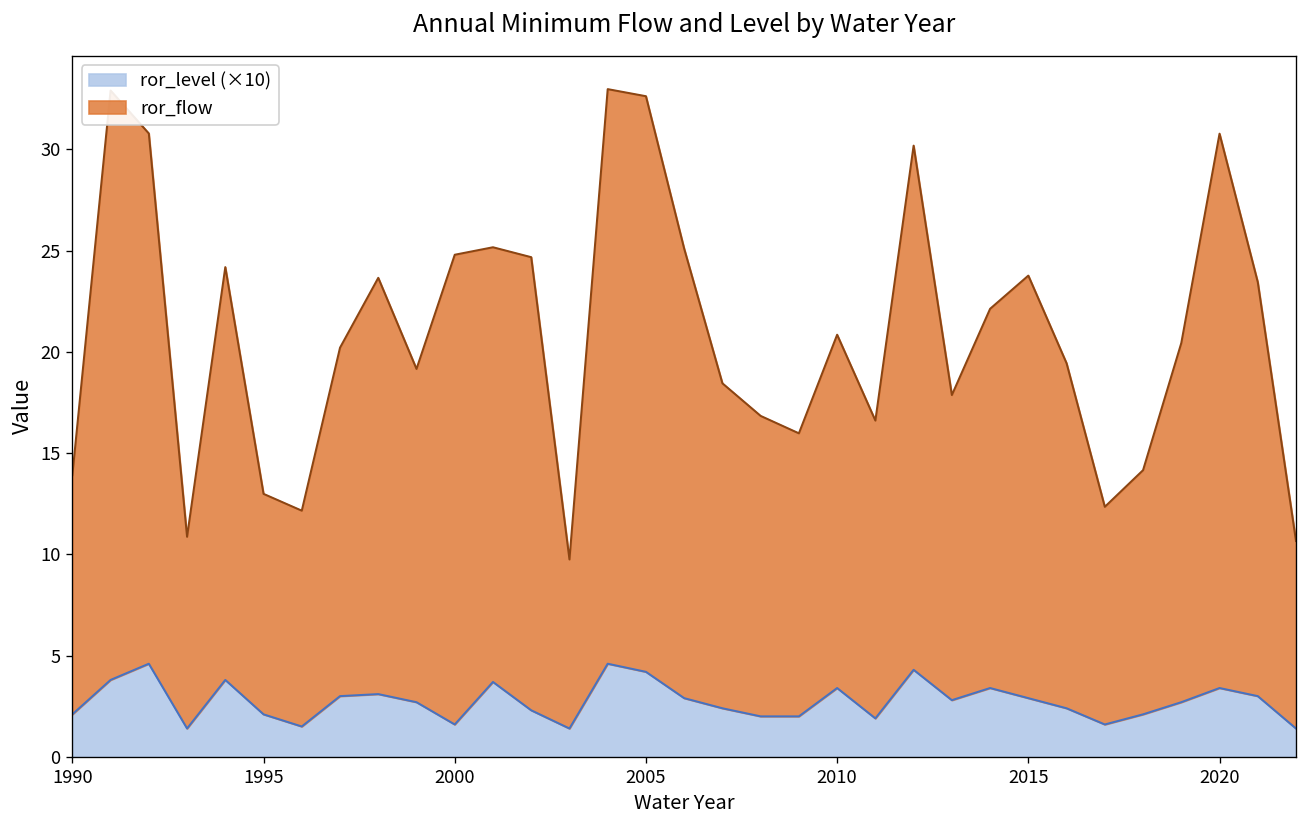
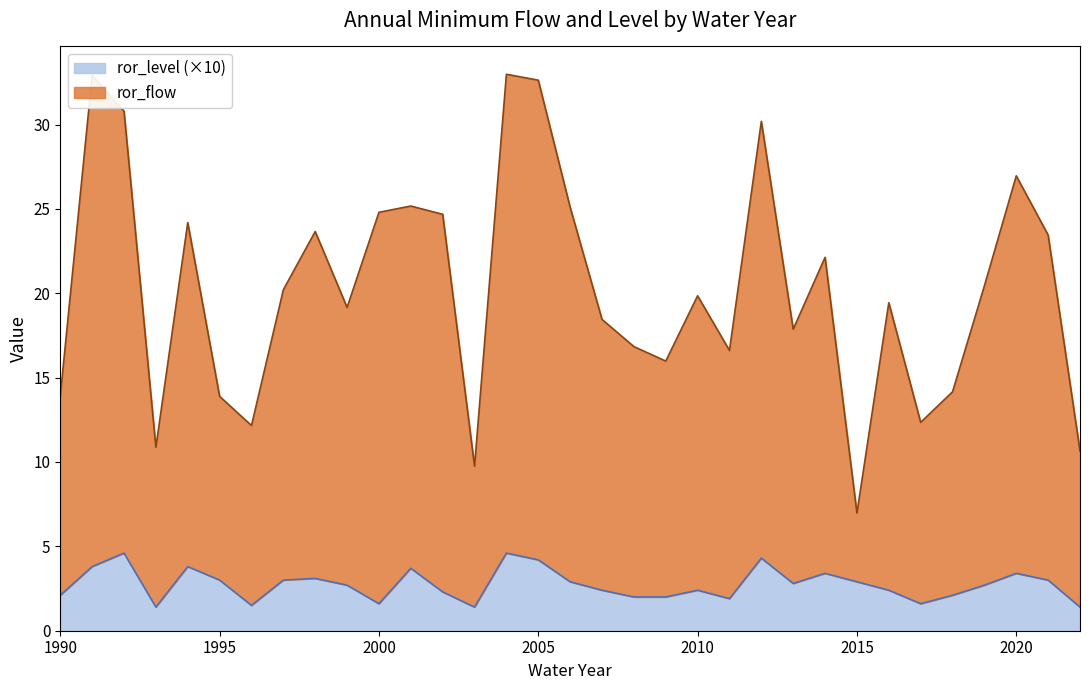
ror_level (×10), 1995: 2.1 -> 3.0
ror_level (×10), 2010: 3.4 -> 2.4
ror_flow, 2015: 20.9 -> 4.1
ror_flow, 2020: 27.4 -> 23.6
